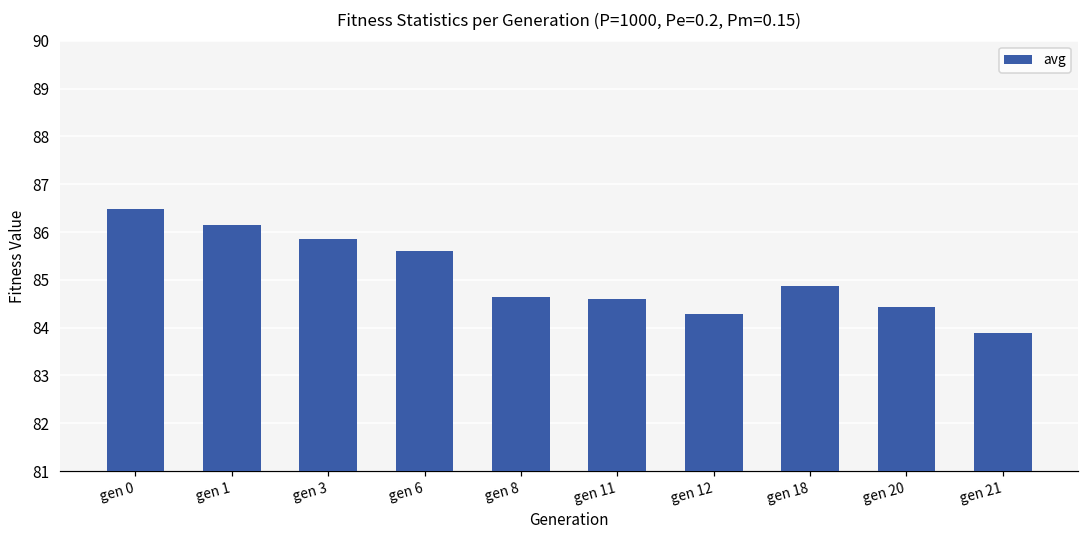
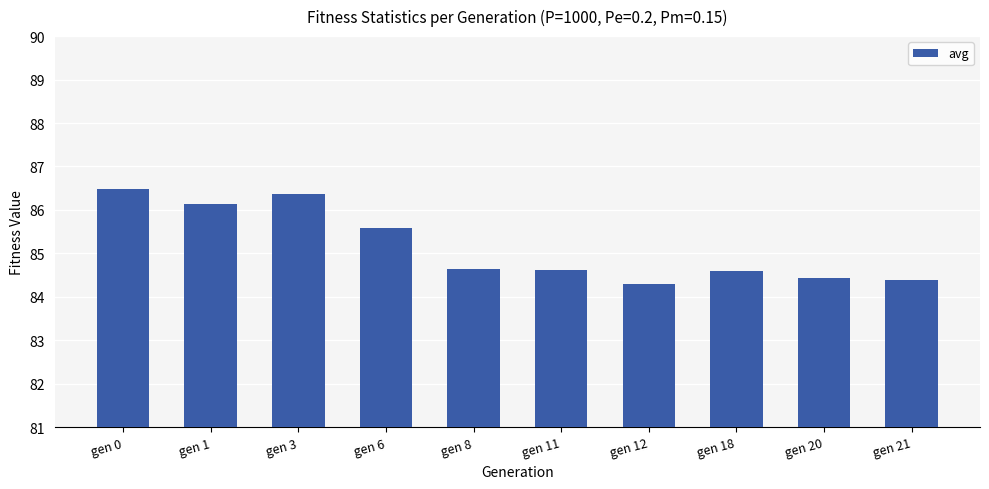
gen 3: 85.9 -> 86.4
gen 18: 84.9 -> 84.6
gen 21: 83.9 -> 84.4
